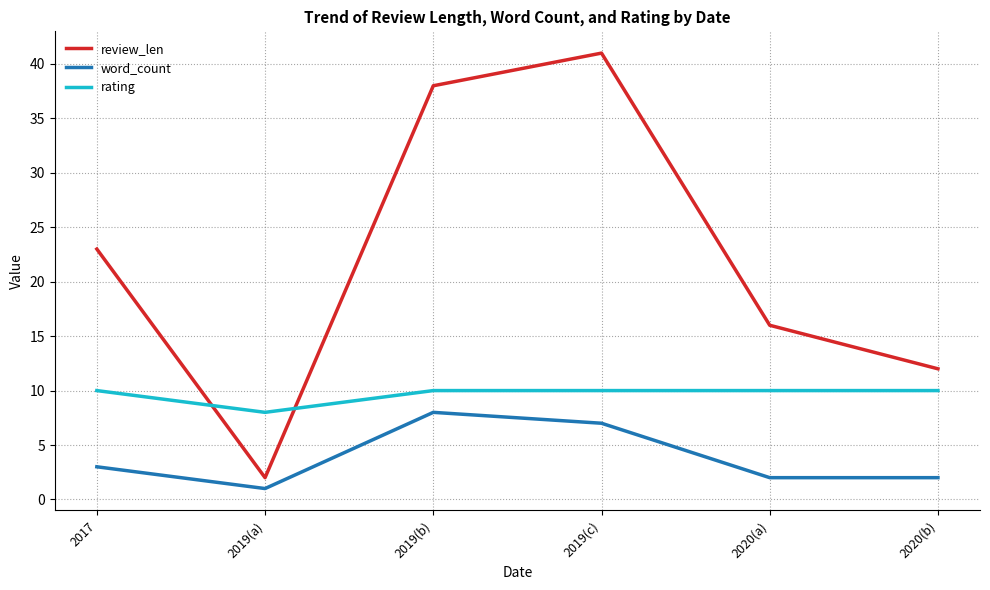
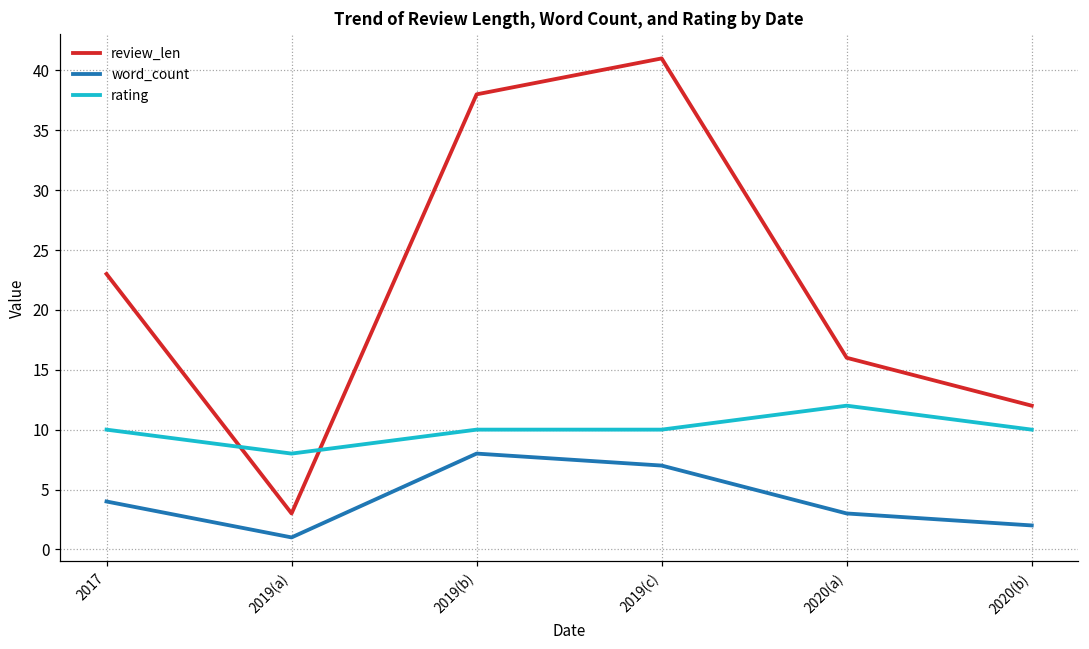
word_count, 2017: 3 -> 4
review_len, 2019(a): 2 -> 3
word_count, 2020(a): 2 -> 3
rating, 2020(a): 10 -> 12
